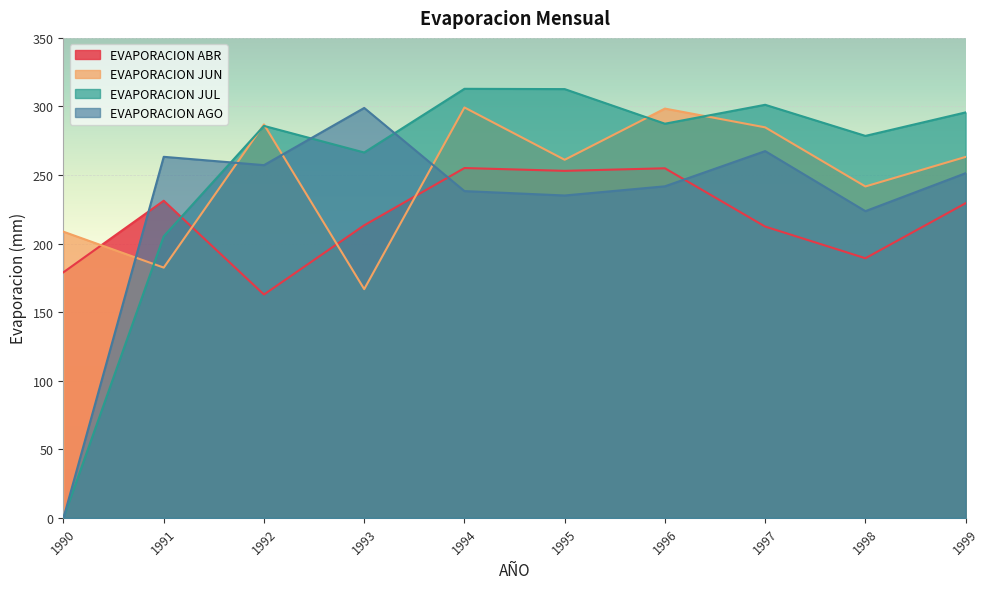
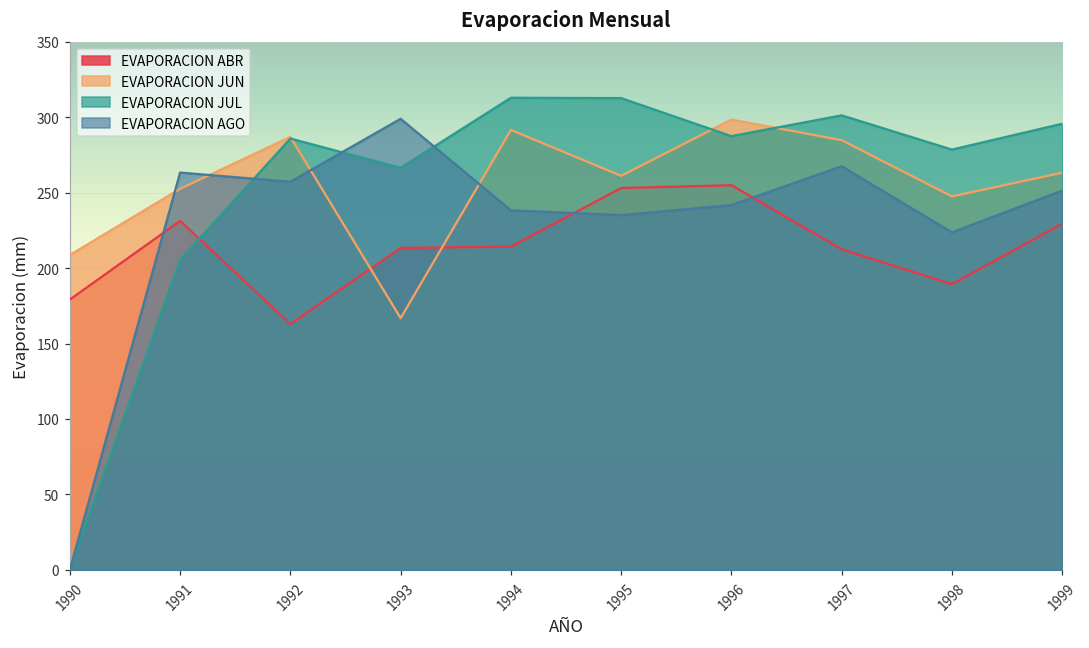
EVAPORACION JUN, 1991: 183 -> 253
EVAPORACION ABR, 1994: 255 -> 214
EVAPORACION JUN, 1994: 299 -> 292
EVAPORACION JUN, 1998: 242 -> 248
